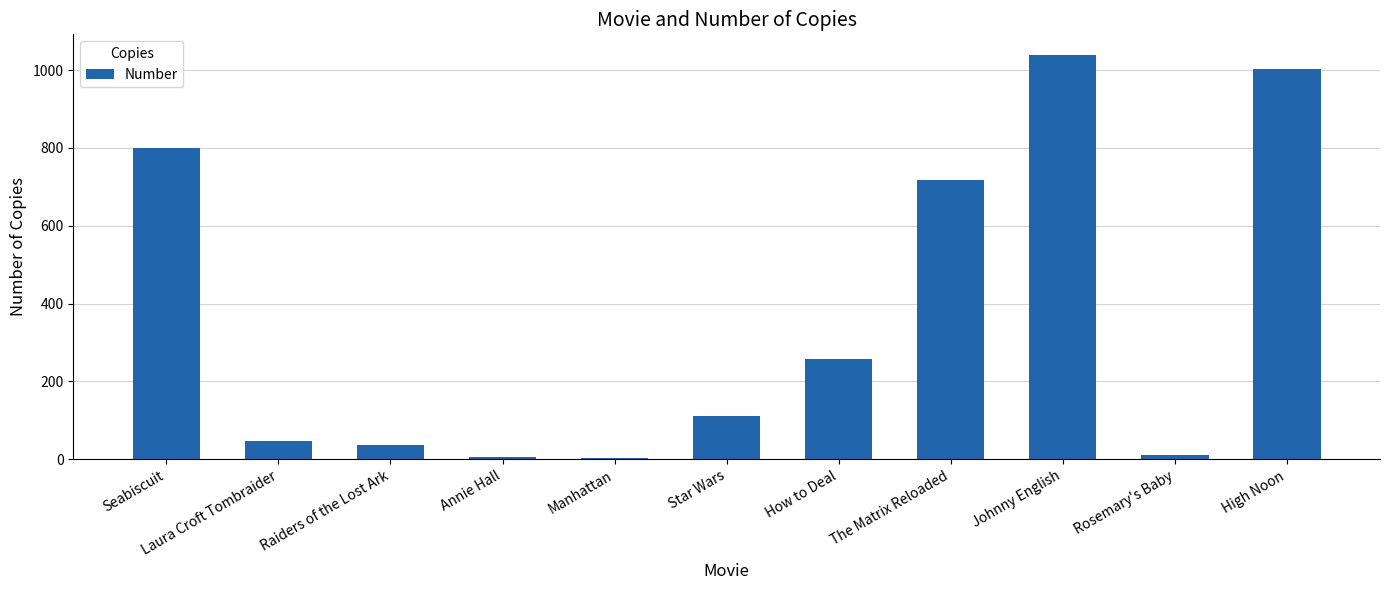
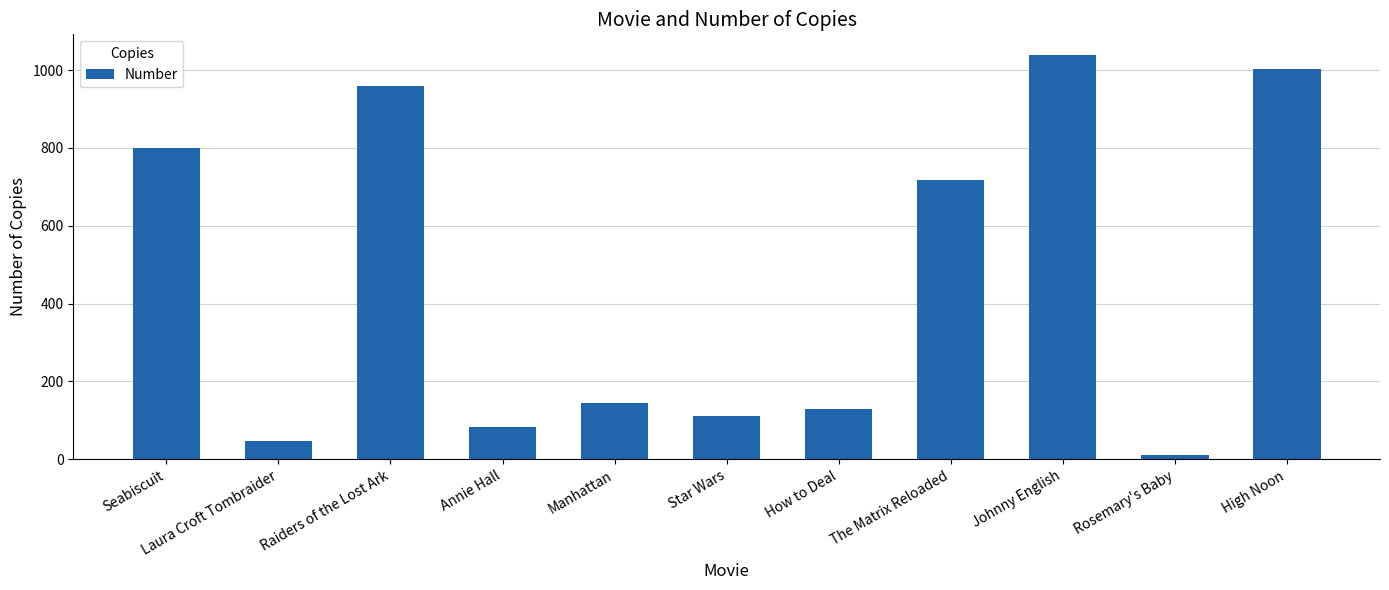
Raiders of the Lost Ark: 40 -> 960
Annie Hall: 10 -> 80
Manhattan: 0 -> 140
How to Deal: 260 -> 130
